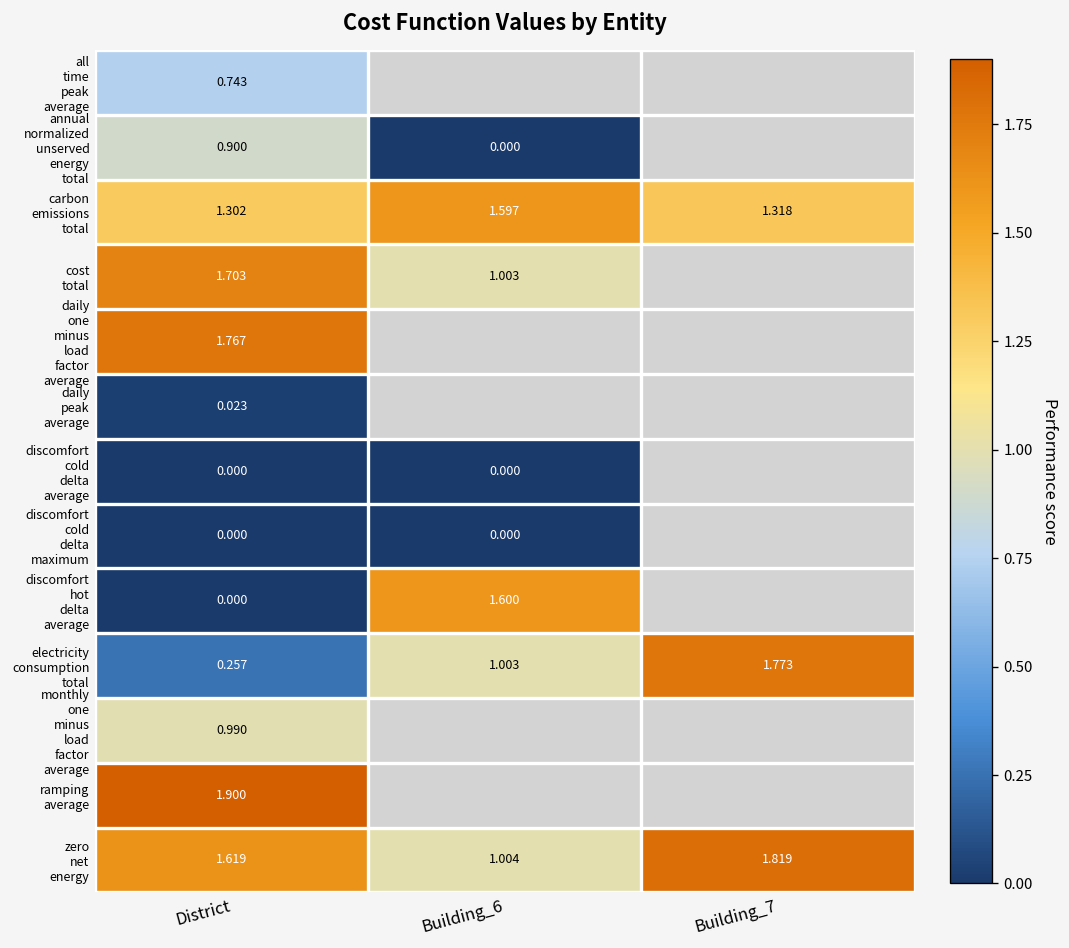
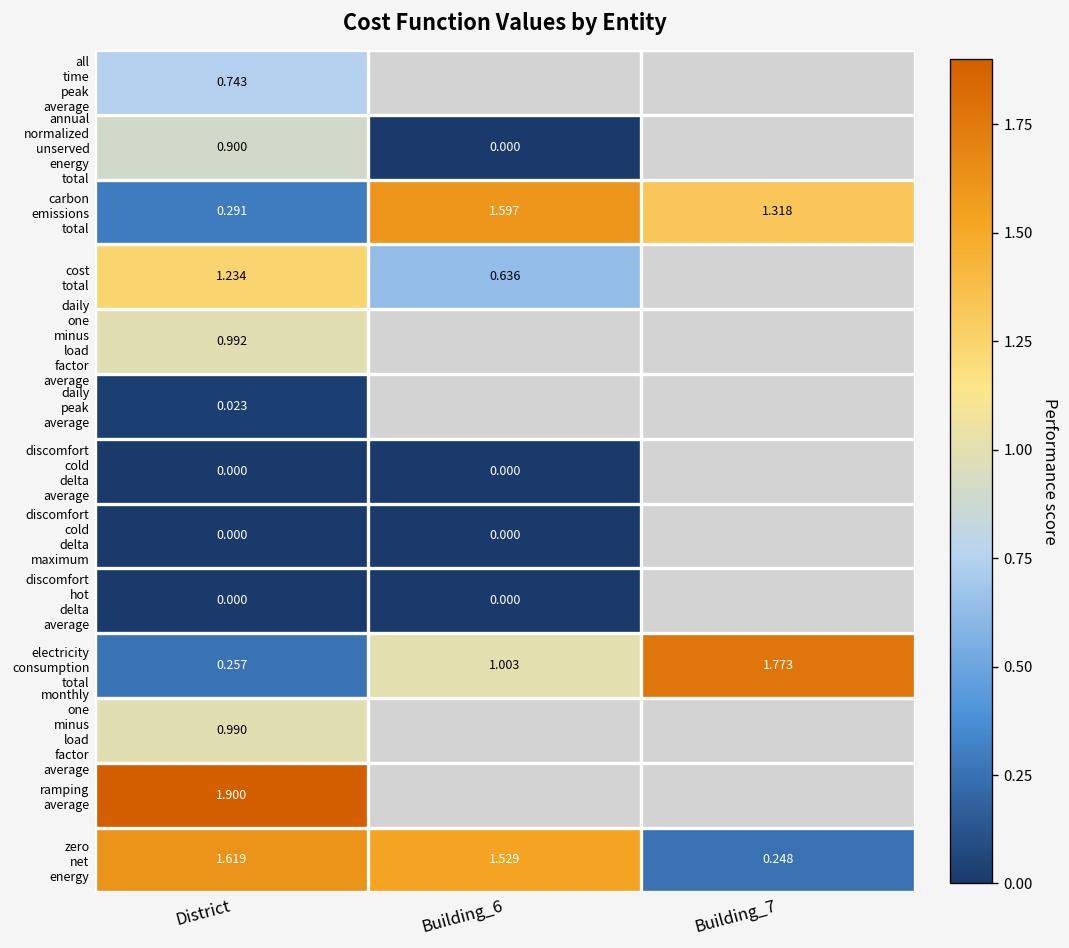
carbon emissions total, District: 1.302 -> 0.291
cost total, District: 1.703 -> 1.234
cost total, Building_6: 1.003 -> 0.636
daily one minus load factor average, District: 1.767 -> 0.992
discomfort hot delta average, Building_6: 1.600 -> 0.000
zero net energy, Building_6: 1.004 -> 1.529
zero net energy, Building_7: 1.819 -> 0.248
